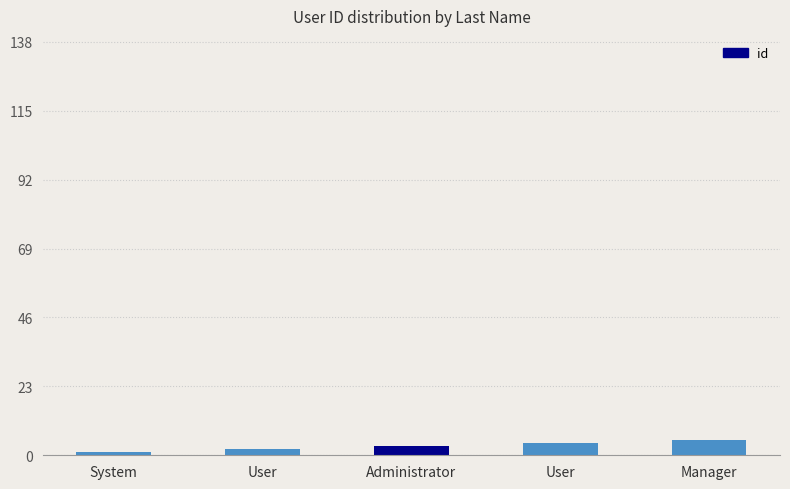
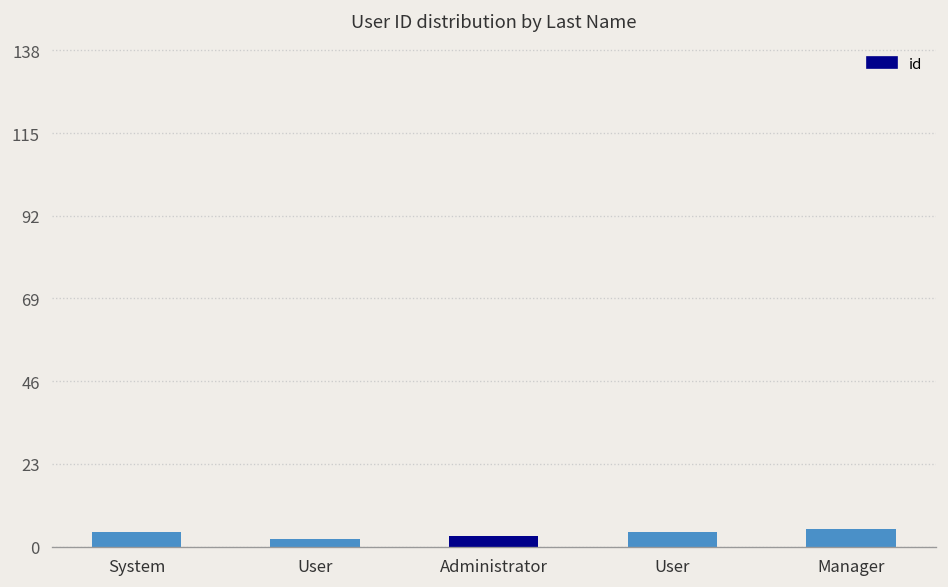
System: 1 -> 4
